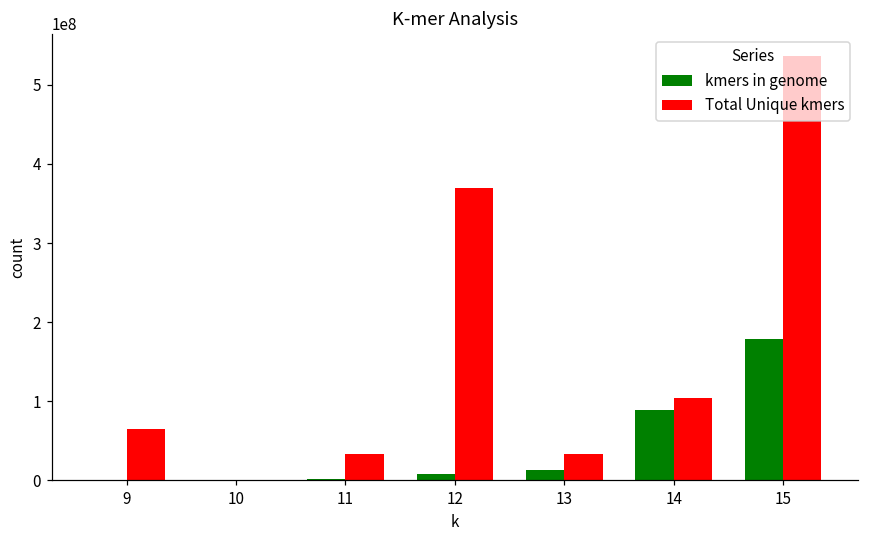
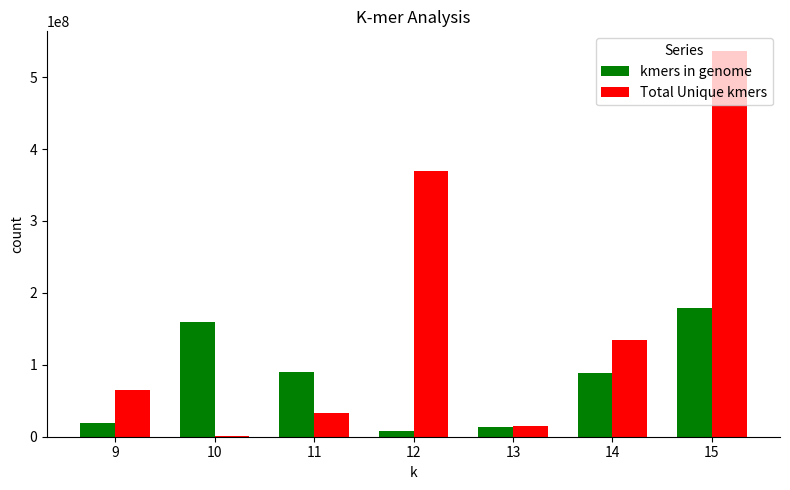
kmers in genome, 9: 0 -> 20000000
kmers in genome, 10: 0 -> 160000000
kmers in genome, 11: 0 -> 90000000
Total Unique kmers, 13: 30000000 -> 20000000
Total Unique kmers, 14: 100000000 -> 130000000
